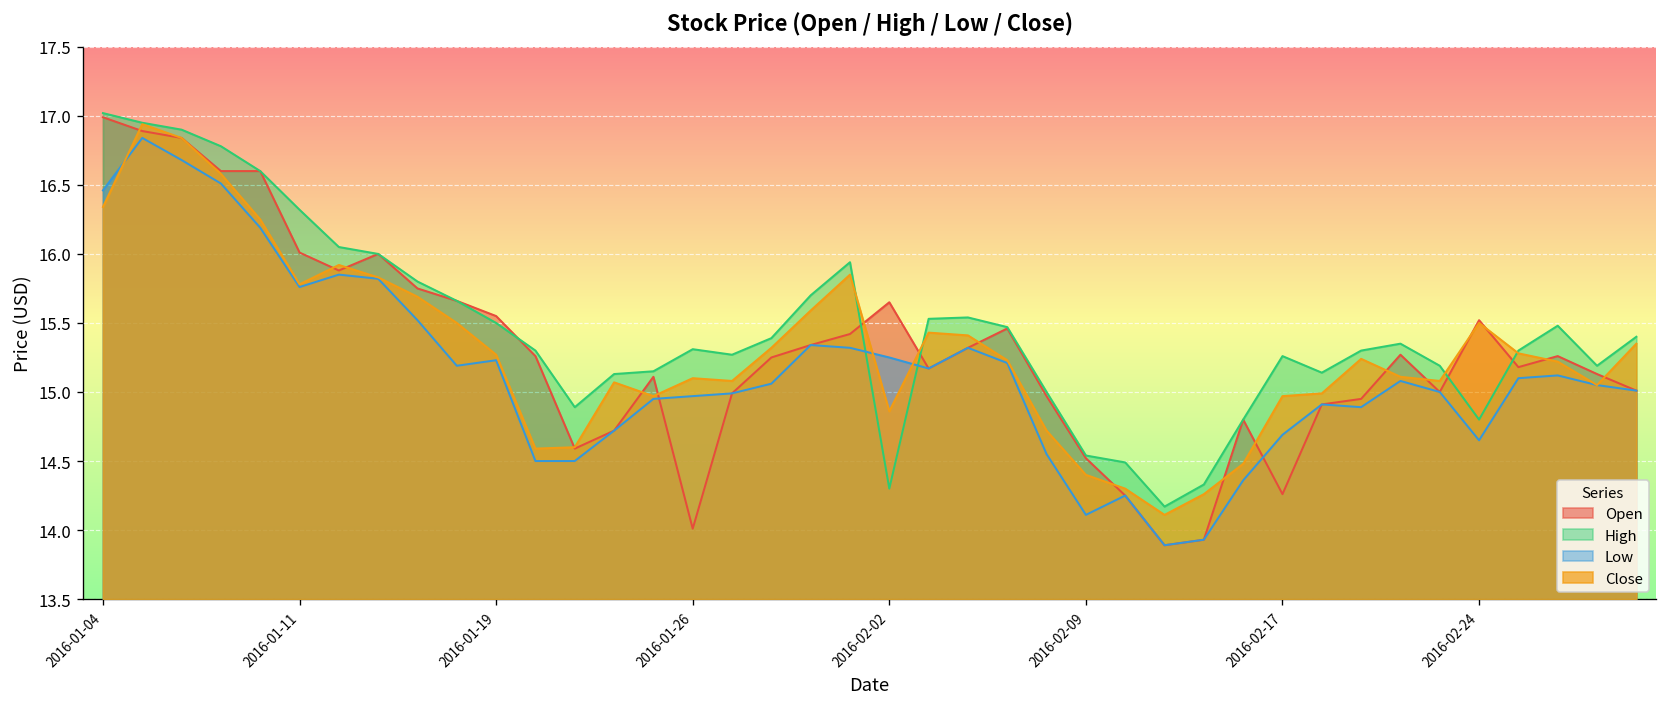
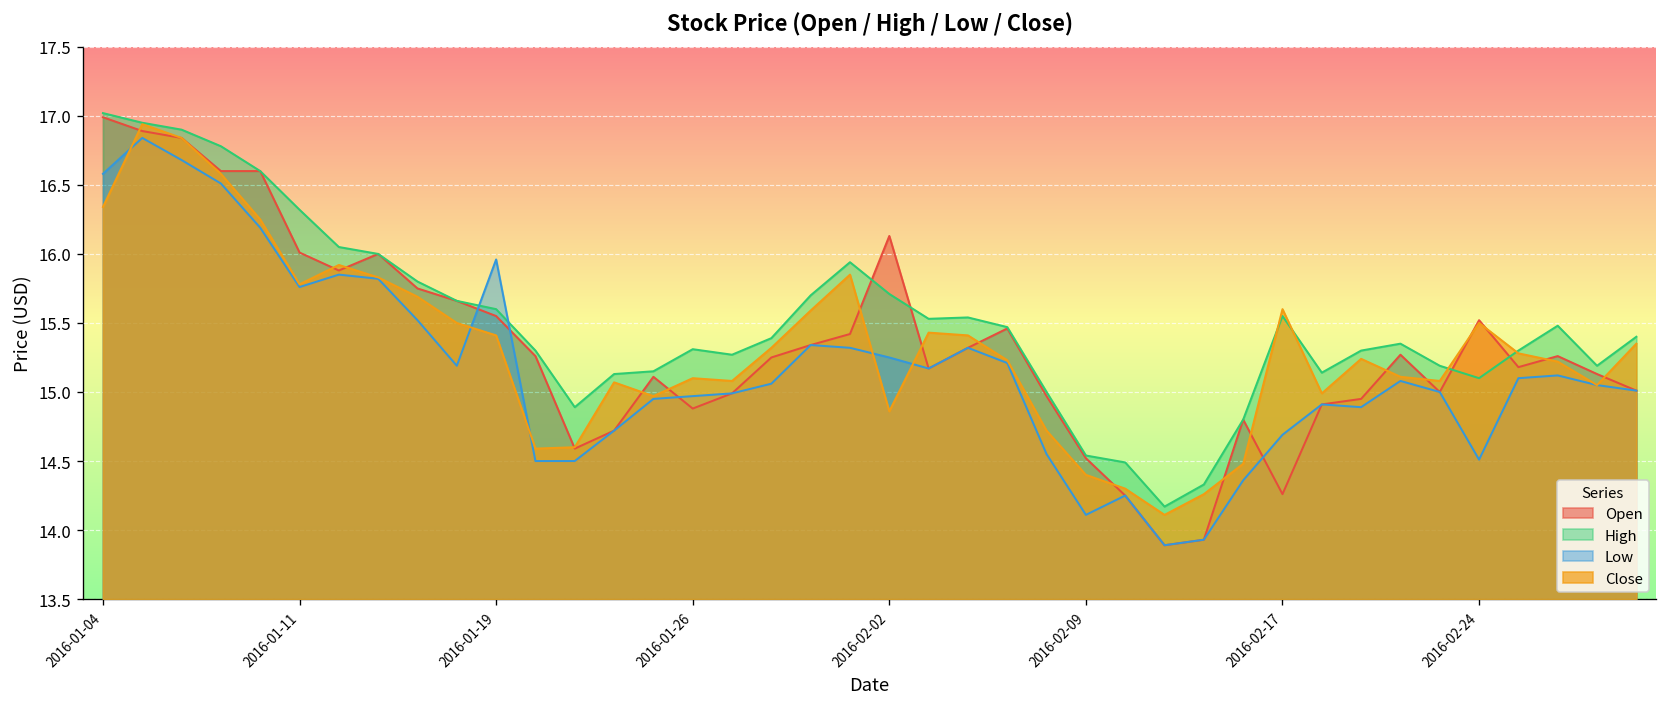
Low, 2016-01-04: 16.46 -> 16.58
High, 2016-01-19: 15.5 -> 15.6
Low, 2016-01-19: 15.23 -> 15.96
Close, 2016-01-19: 15.27 -> 15.41
Open, 2016-01-26: 14.01 -> 14.88
Open, 2016-02-02: 15.65 -> 16.13
High, 2016-02-02: 14.30 -> 15.71
High, 2016-02-17: 15.26 -> 15.55
Close, 2016-02-17: 14.97 -> 15.60
High, 2016-02-24: 14.8 -> 15.1
Low, 2016-02-24: 14.65 -> 14.51
